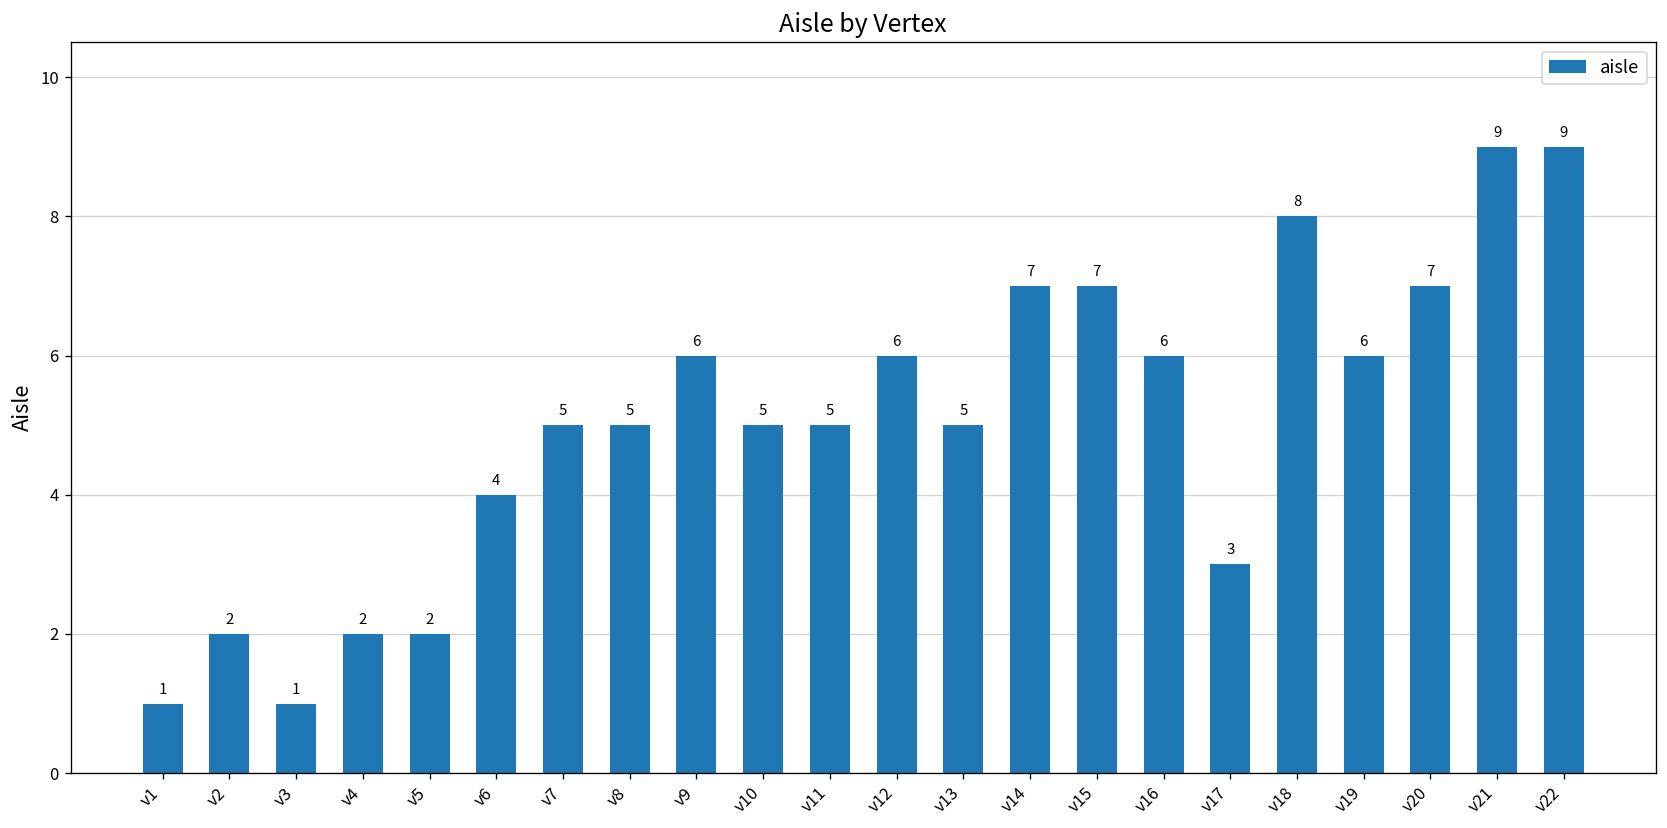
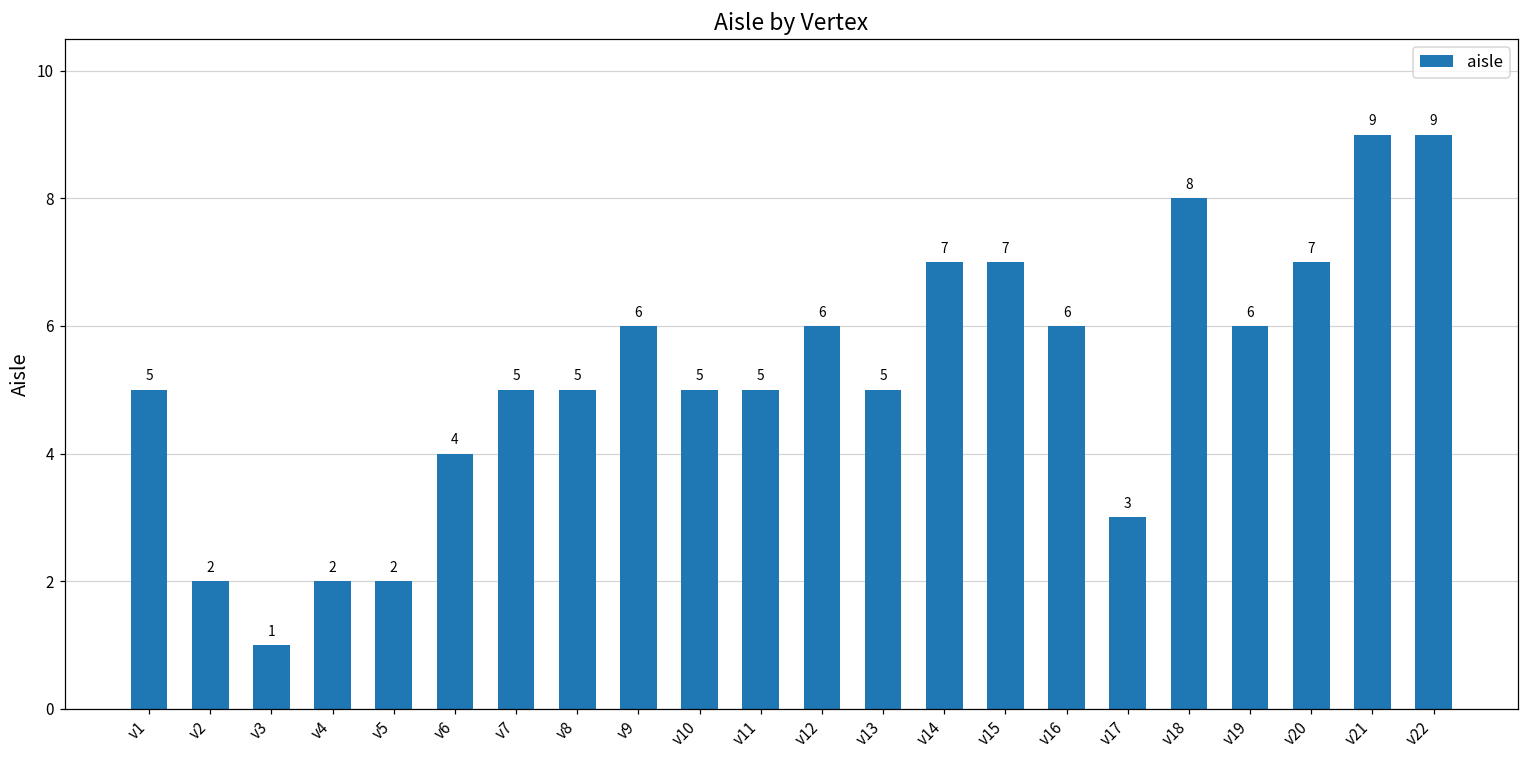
v1: 1 -> 5
